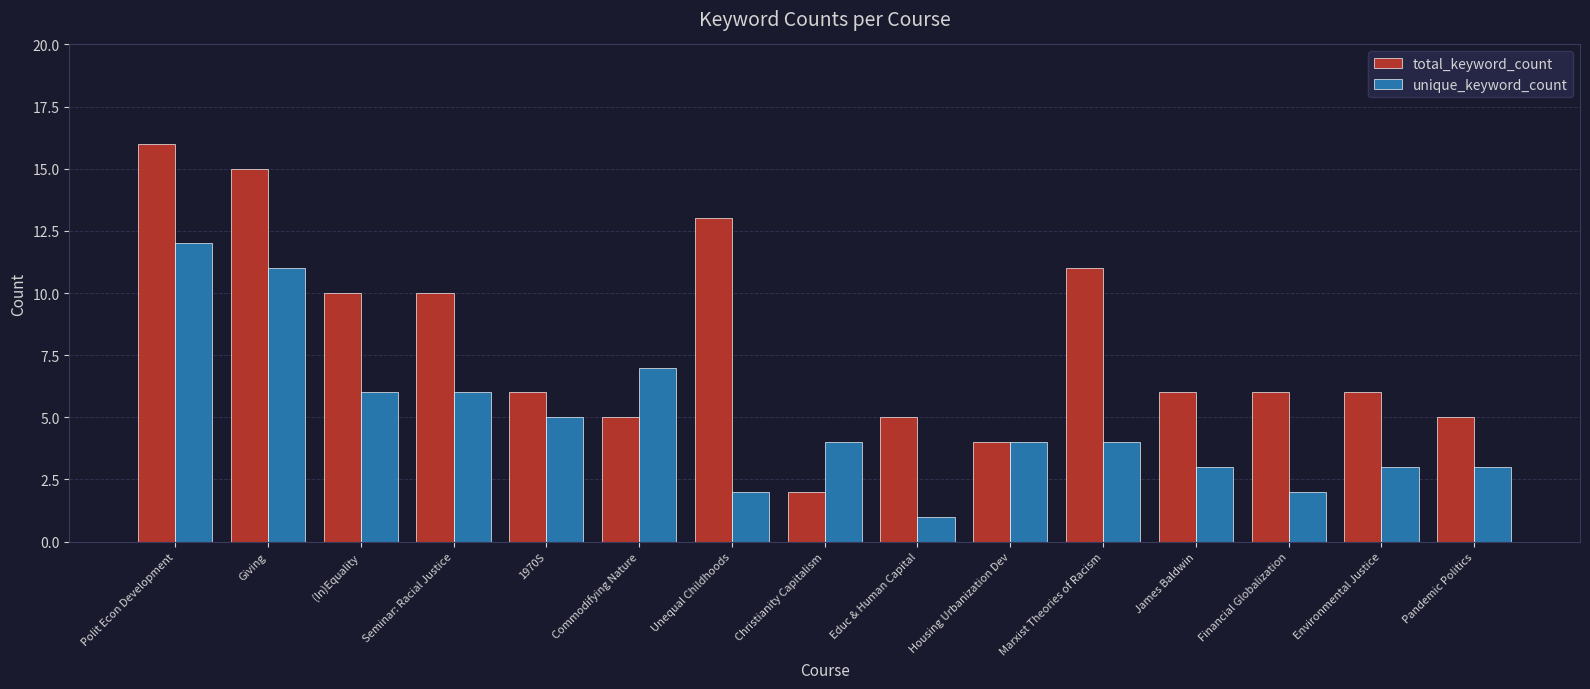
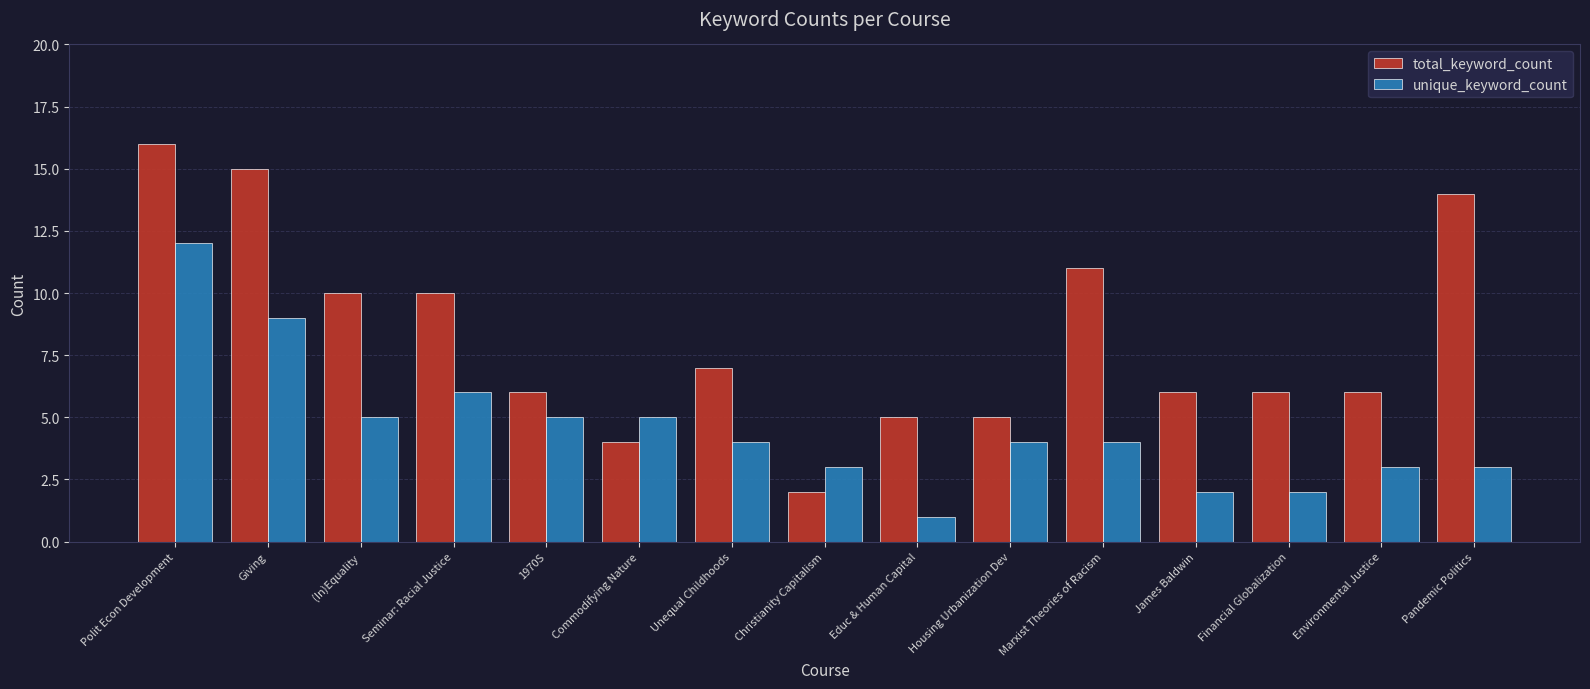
unique_keyword_count, Giving: 11 -> 9
unique_keyword_count, (In)Equality: 6 -> 5
total_keyword_count, Commodifying Nature: 5 -> 4
unique_keyword_count, Commodifying Nature: 7 -> 5
total_keyword_count, Unequal Childhoods: 13 -> 7
unique_keyword_count, Unequal Childhoods: 2 -> 4
unique_keyword_count, Christianity Capitalism: 4 -> 3
total_keyword_count, Housing Urbanization Dev: 4 -> 5
unique_keyword_count, James Baldwin: 3 -> 2
total_keyword_count, Pandemic Politics: 5 -> 14
